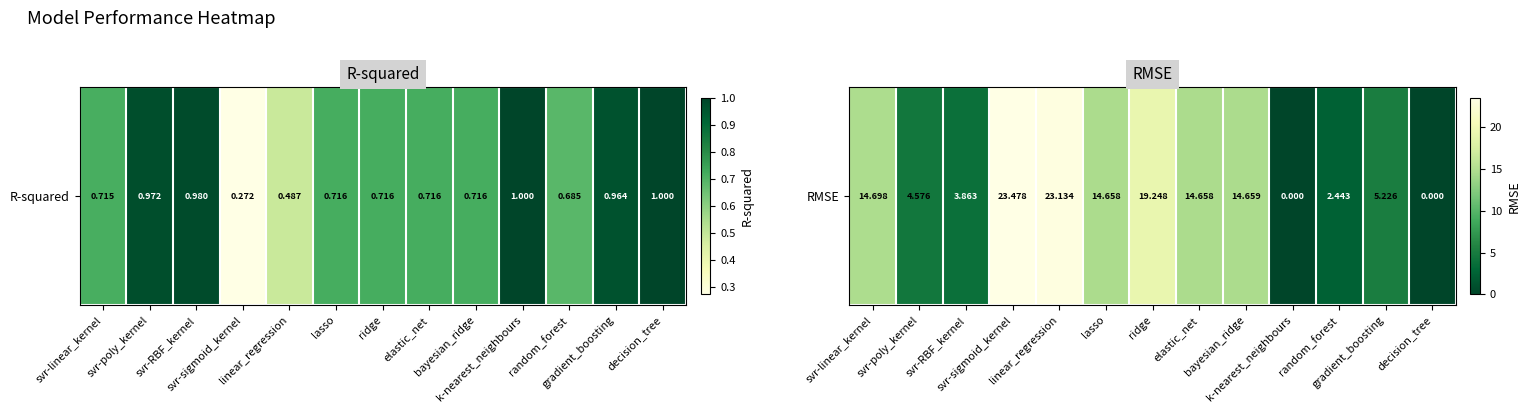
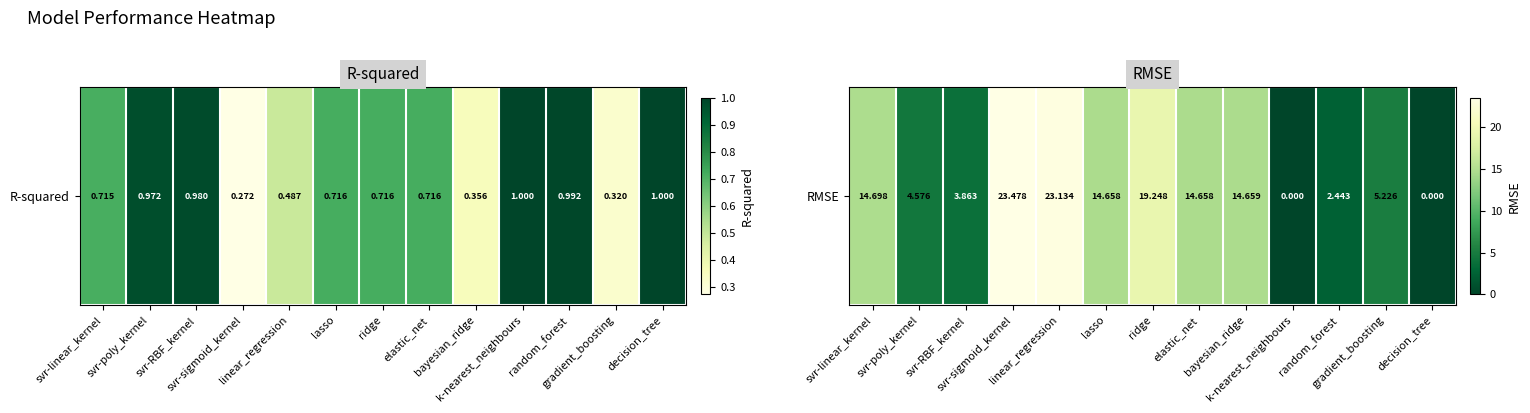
R-squared, R-squared, bayesian_ridge: 0.716 -> 0.356
R-squared, R-squared, random_forest: 0.685 -> 0.992
R-squared, R-squared, gradient_boosting: 0.964 -> 0.320
